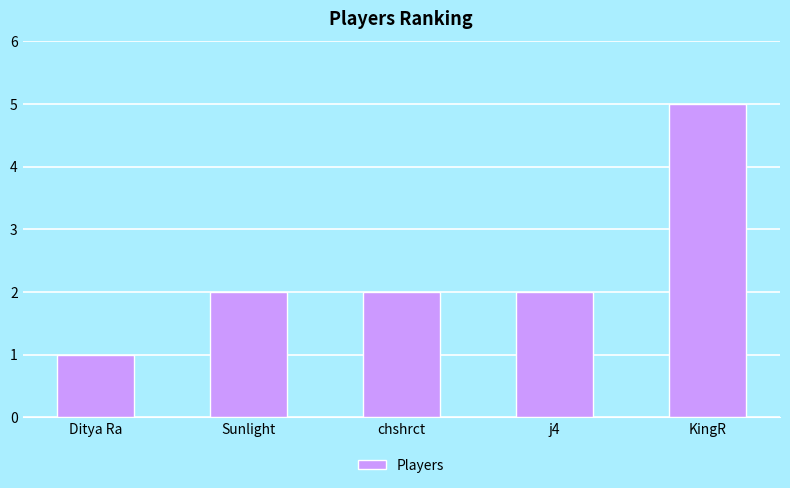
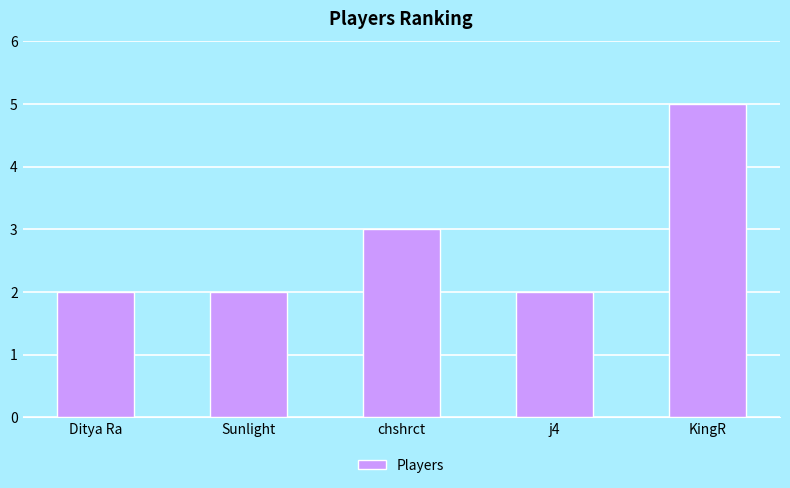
Ditya Ra: 1 -> 2
chshrct: 2 -> 3
